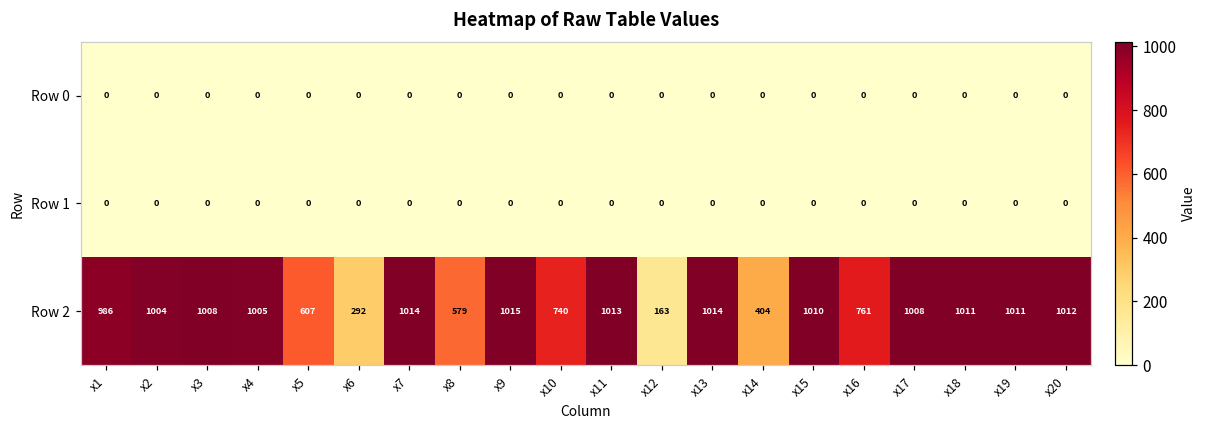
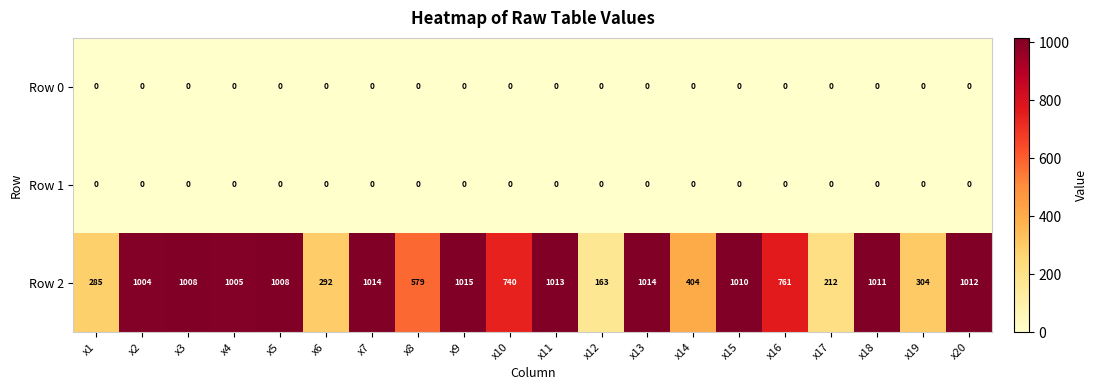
Row 2, x1: 986 -> 285
Row 2, x5: 607 -> 1008
Row 2, x17: 1008 -> 212
Row 2, x19: 1011 -> 304
